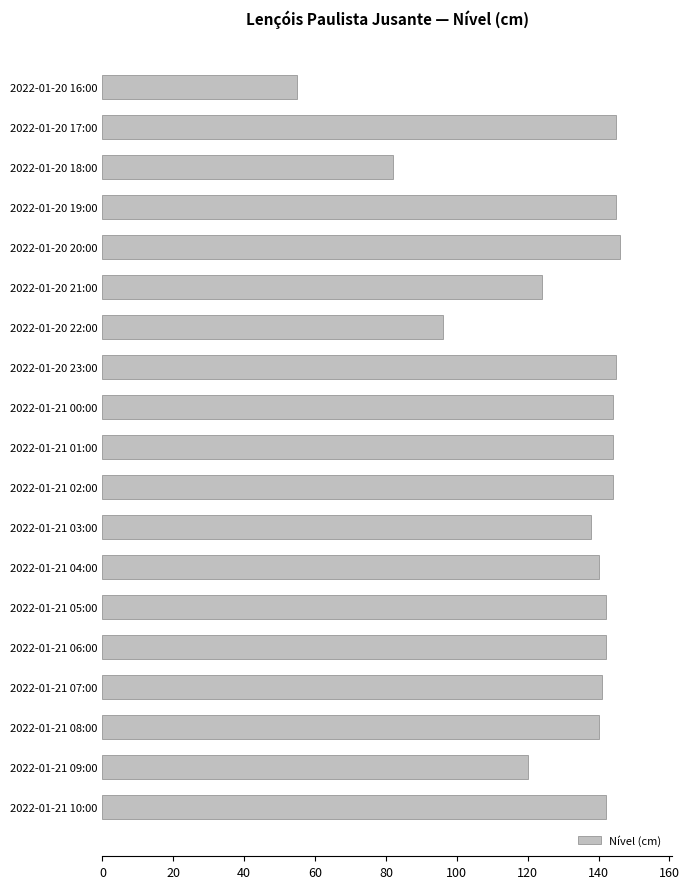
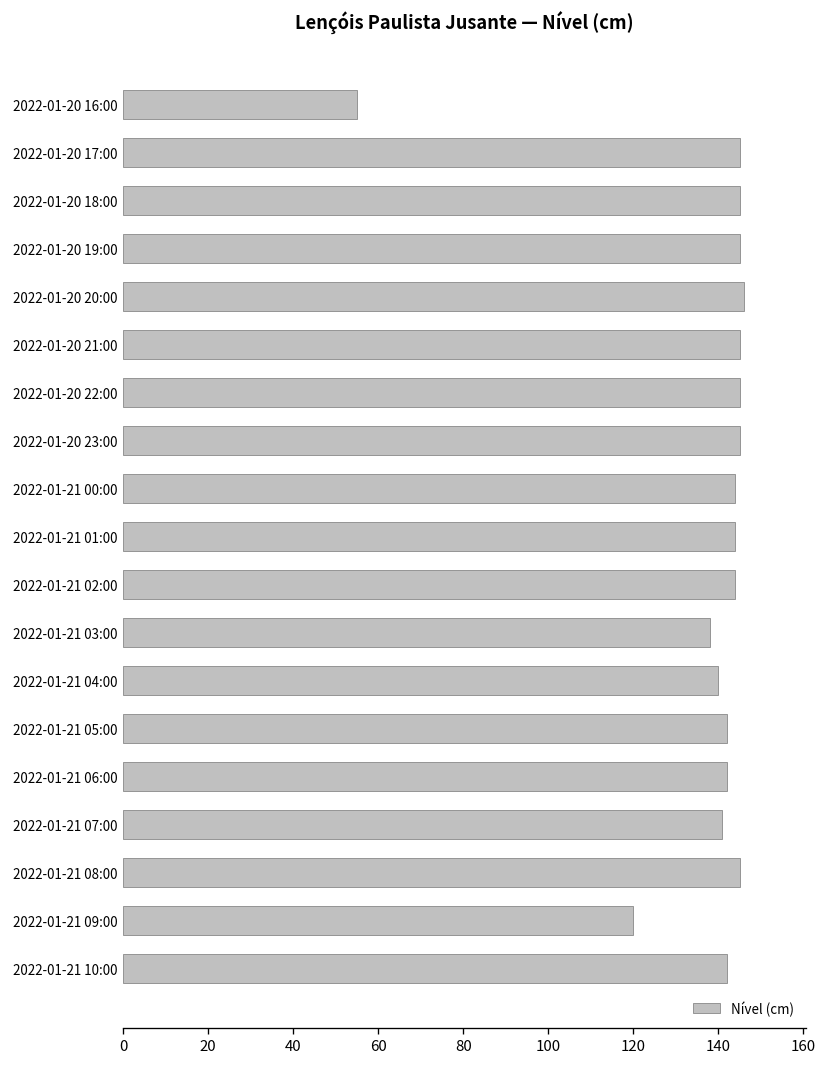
2022-01-20 18:00: 82 -> 145
2022-01-20 21:00: 124 -> 145
2022-01-20 22:00: 96 -> 145
2022-01-21 08:00: 140 -> 145
